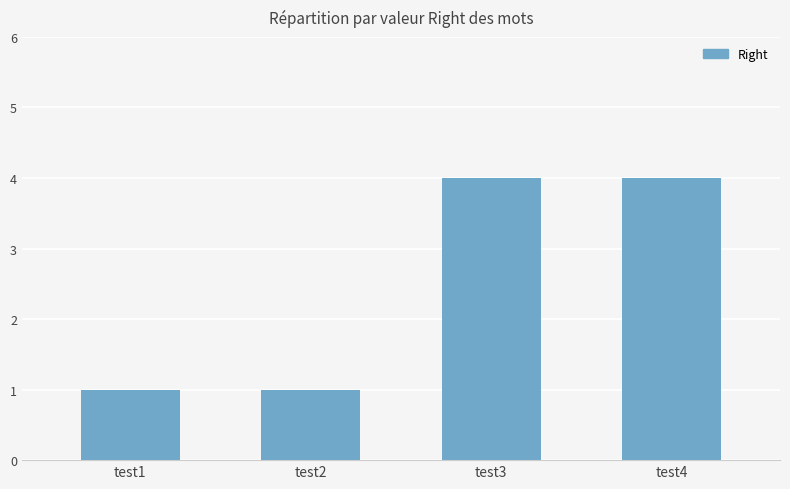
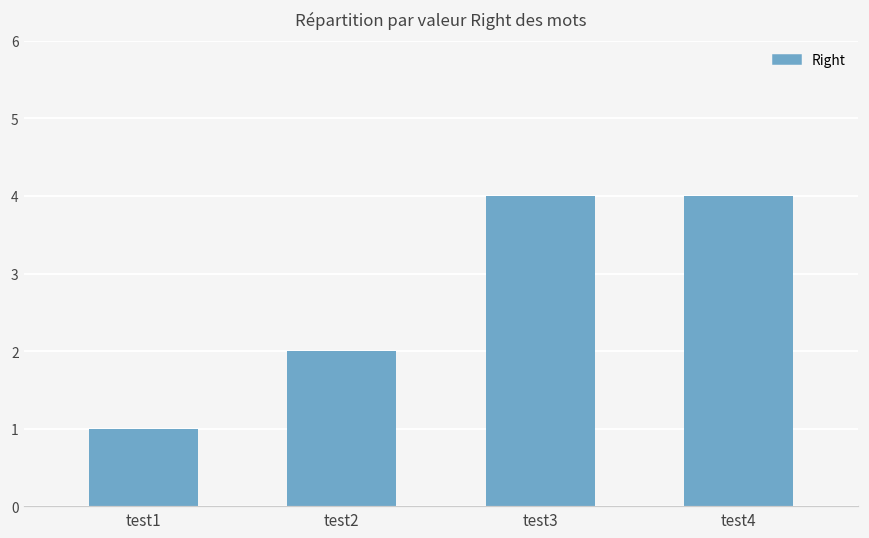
test2: 1 -> 2
